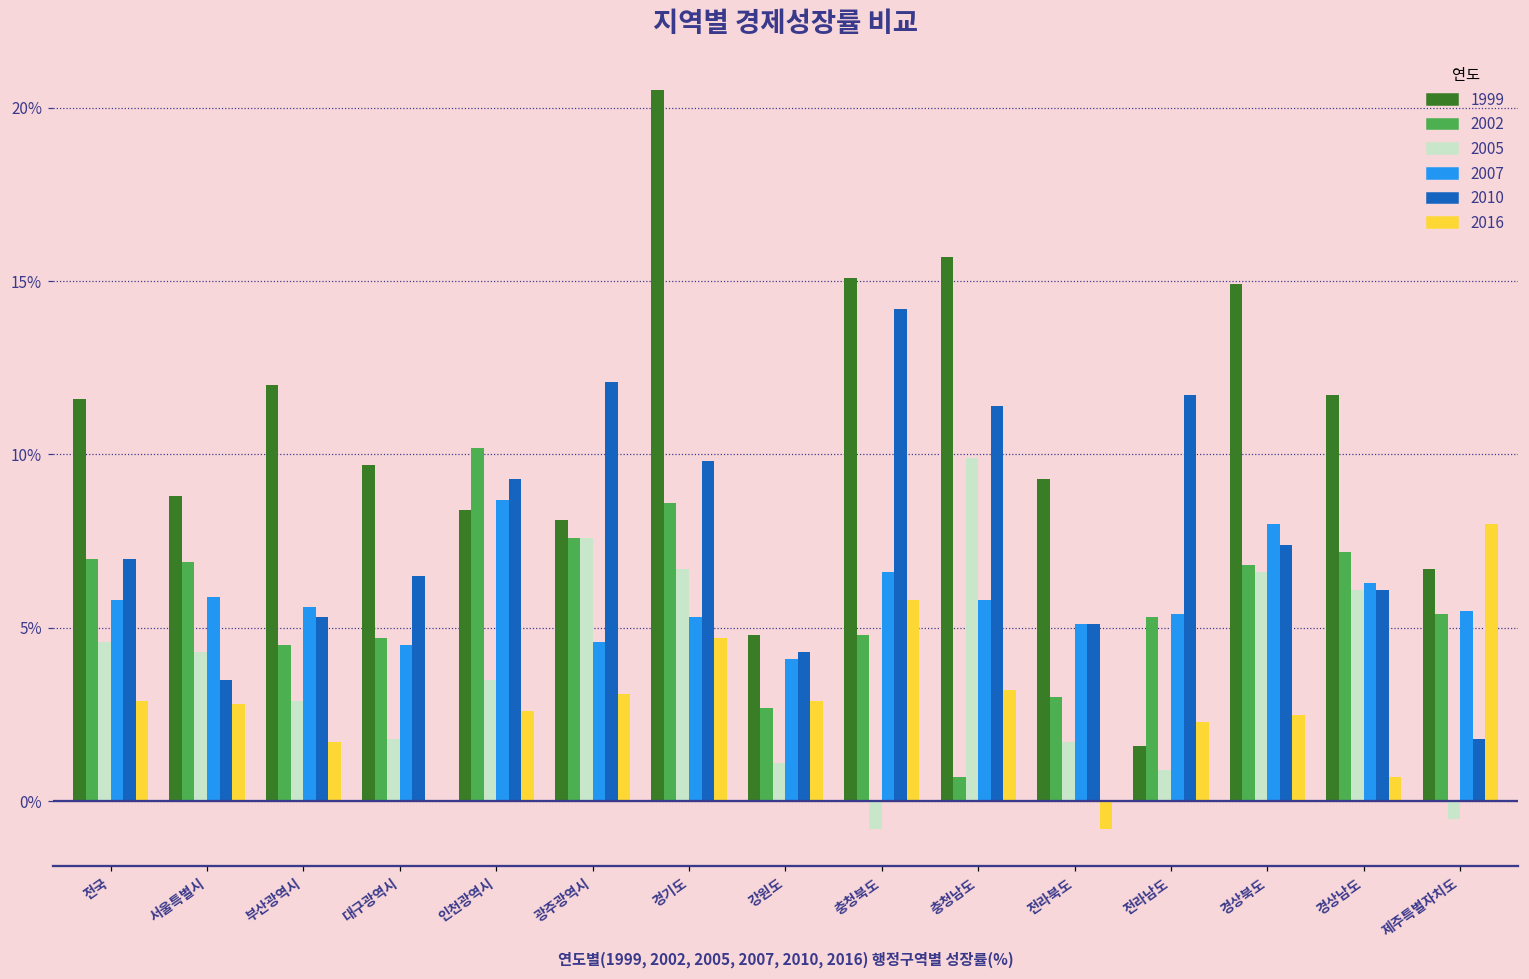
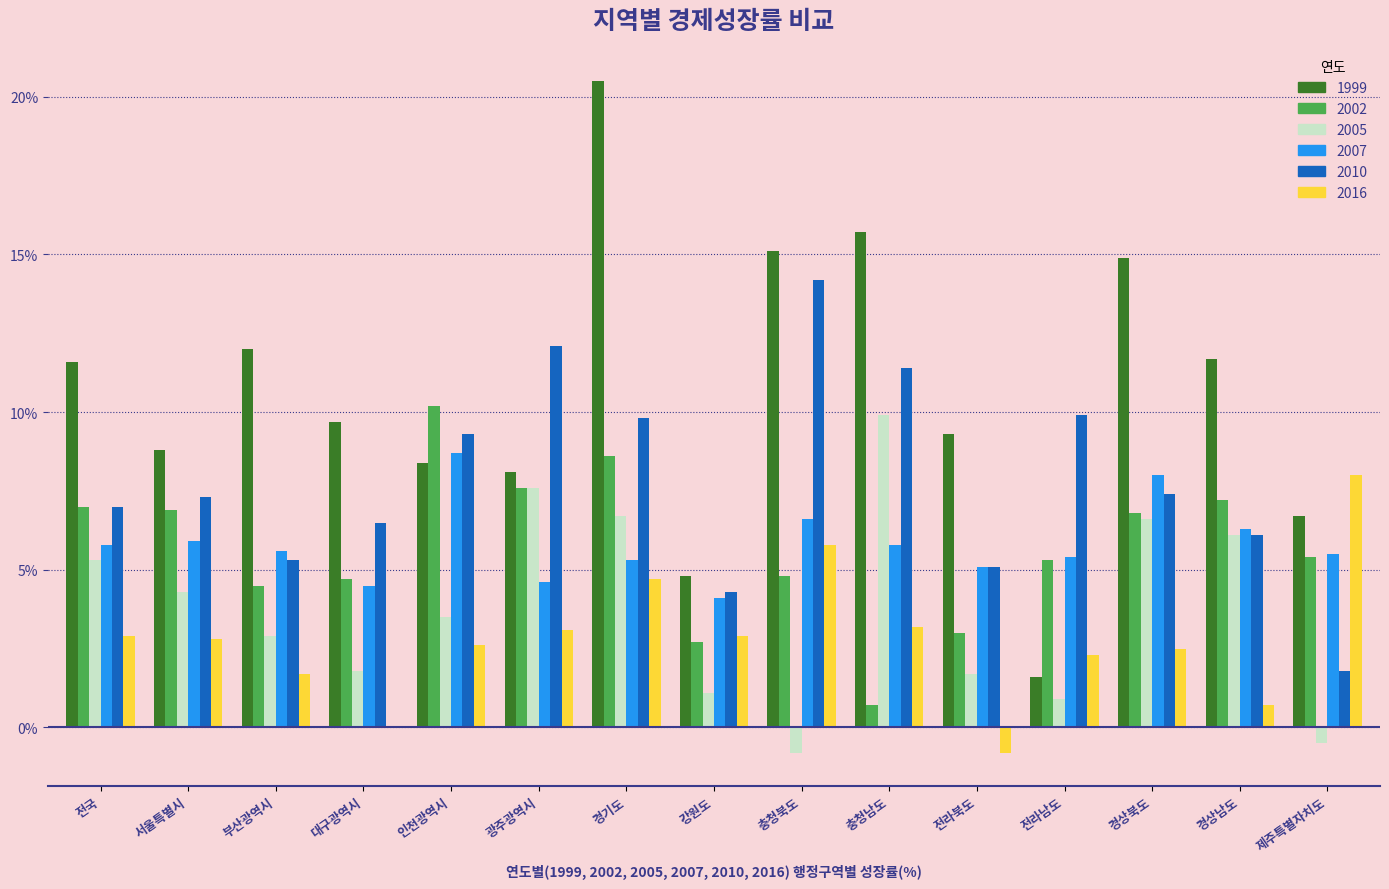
2005, 전국: 4.6% -> 5.3%
2010, 서울특별시: 3.5% -> 7.3%
2010, 전라남도: 11.7% -> 9.9%
